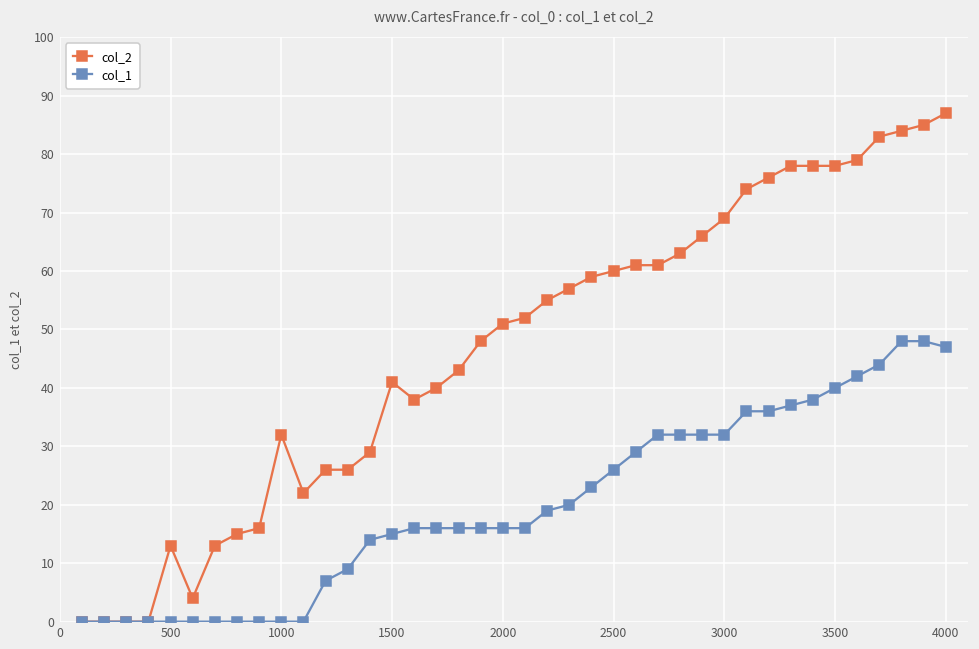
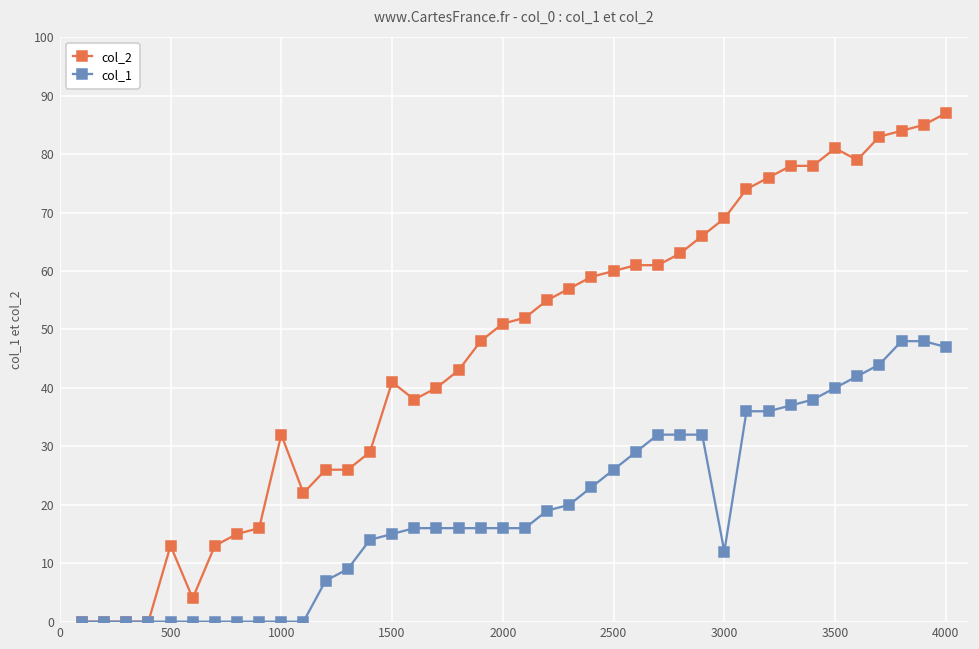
col_1, 3000: 32 -> 12
col_2, 3500: 78 -> 81
